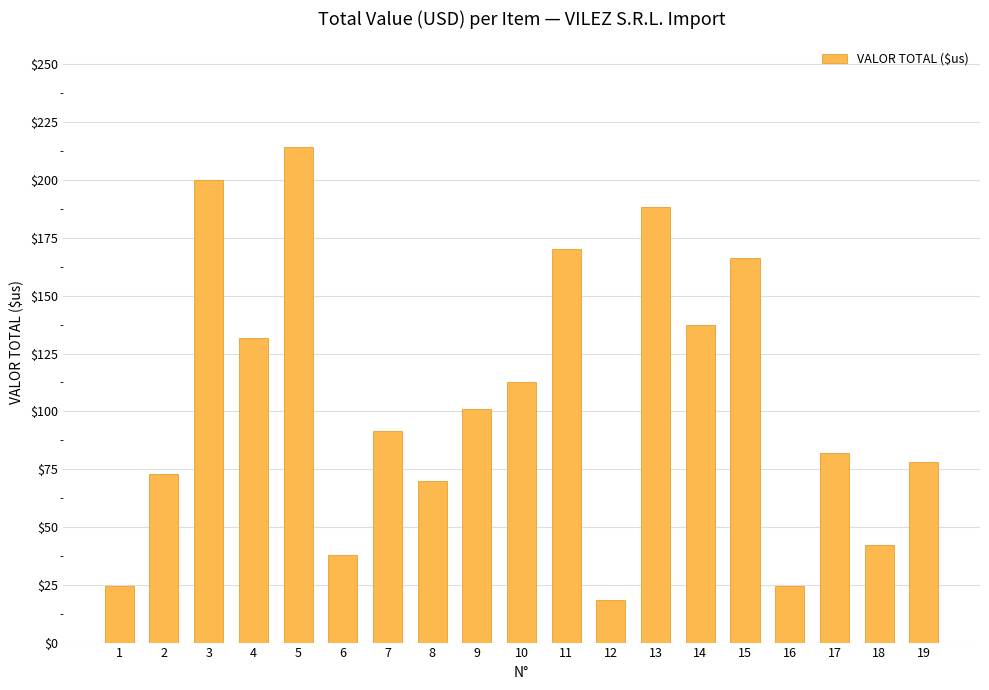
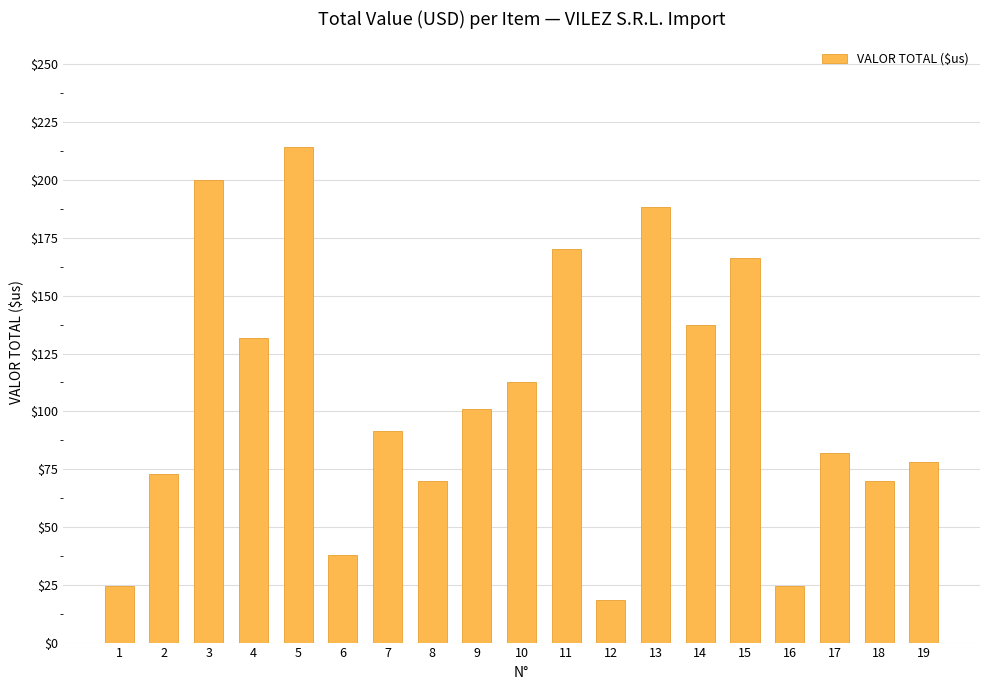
18: $42 -> $70
